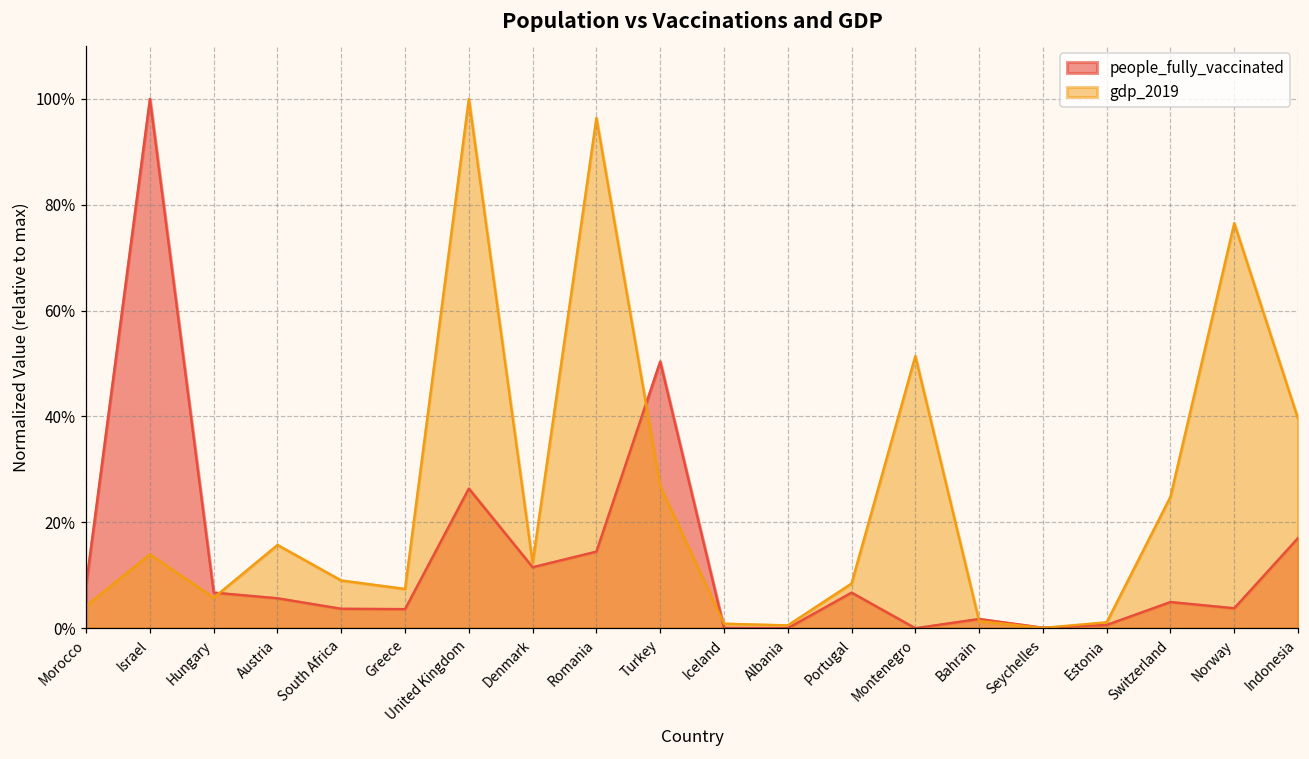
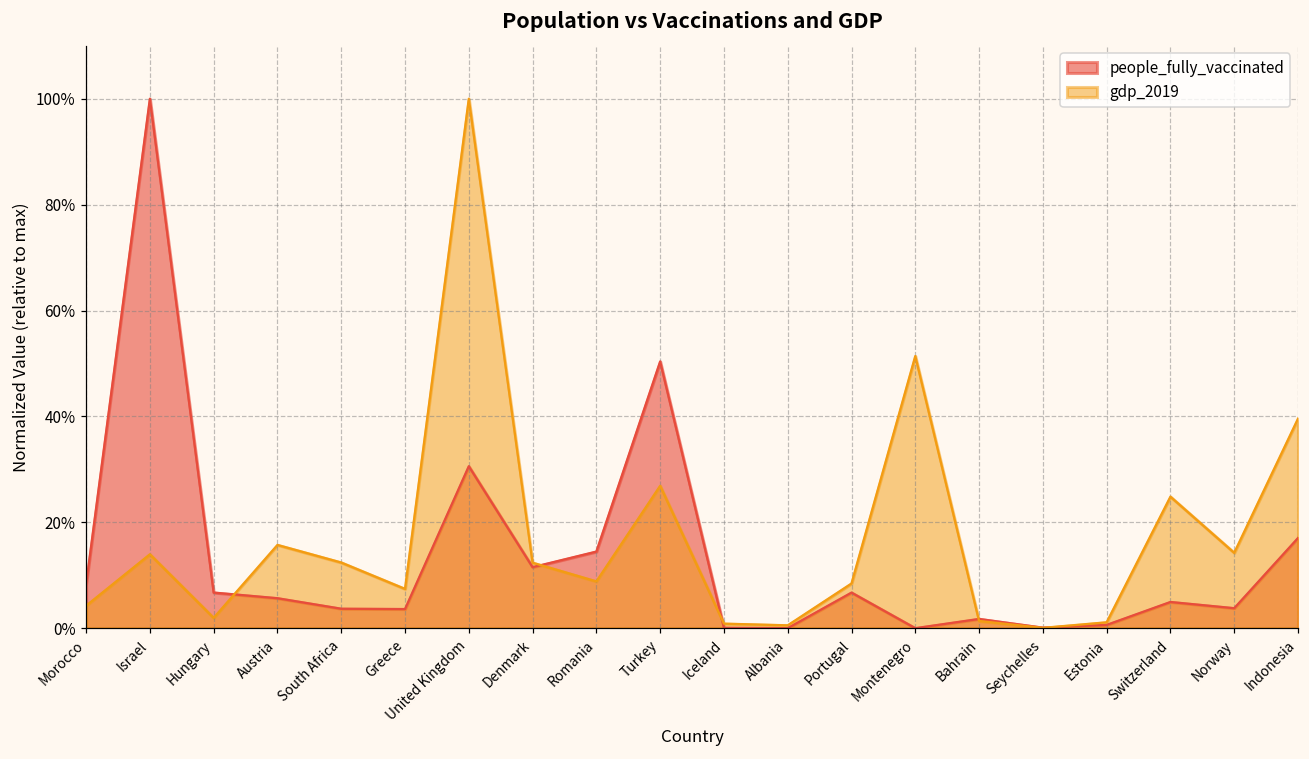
gdp_2019, Hungary: 6% -> 2%
gdp_2019, South Africa: 9% -> 12%
people_fully_vaccinated, United Kingdom: 26% -> 31%
gdp_2019, Romania: 96% -> 9%
gdp_2019, Norway: 77% -> 14%
